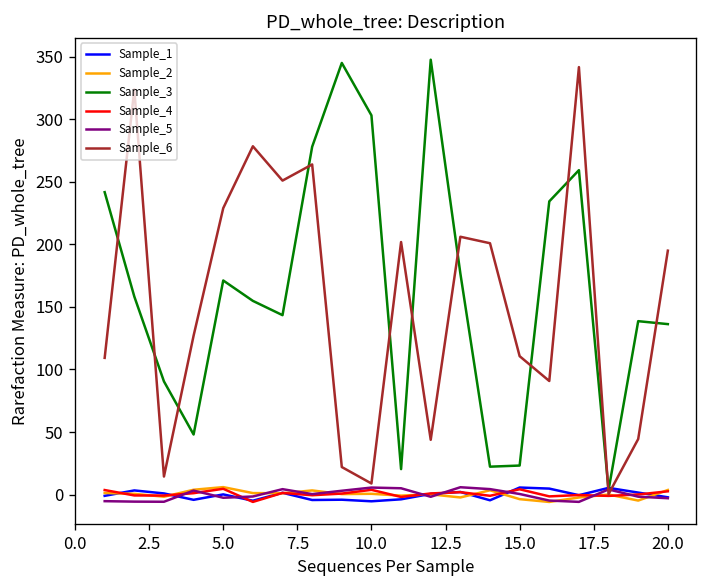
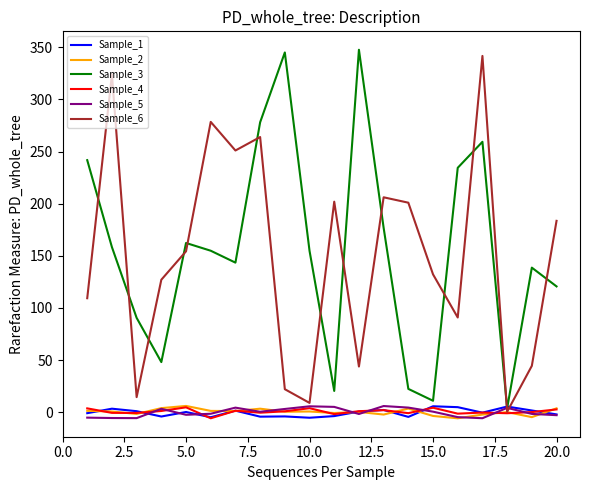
Sample_3, 5.0: 171 -> 162
Sample_6, 5.0: 229 -> 154
Sample_3, 10.0: 303 -> 155
Sample_3, 15.0: 23 -> 11
Sample_6, 15.0: 111 -> 132
Sample_3, 20.0: 136 -> 121
Sample_6, 20.0: 195 -> 184
